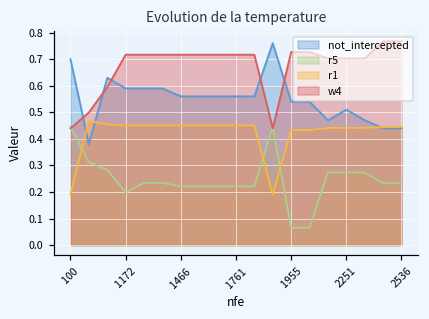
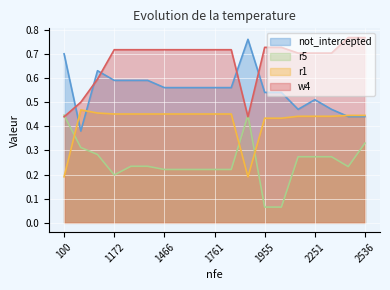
r5, 2536: 0.23 -> 0.33
